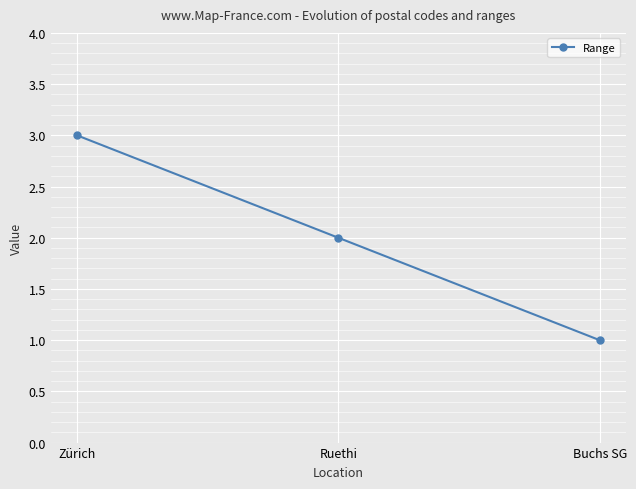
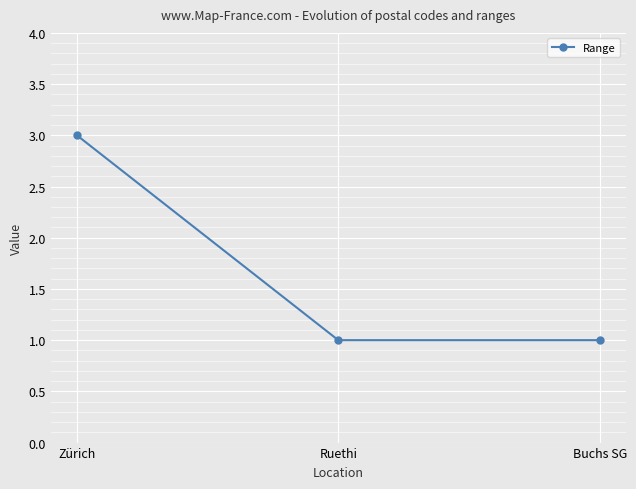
Ruethi: 2 -> 1
